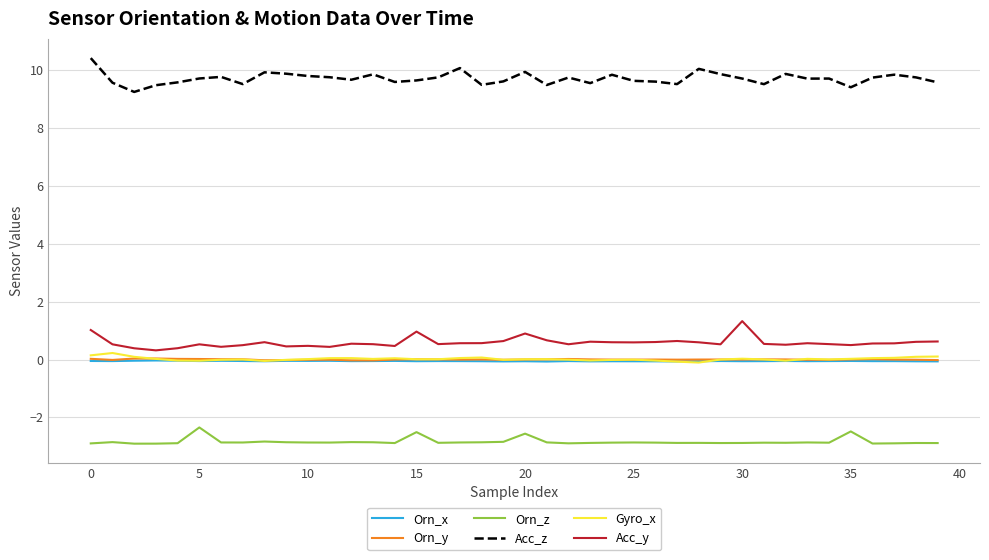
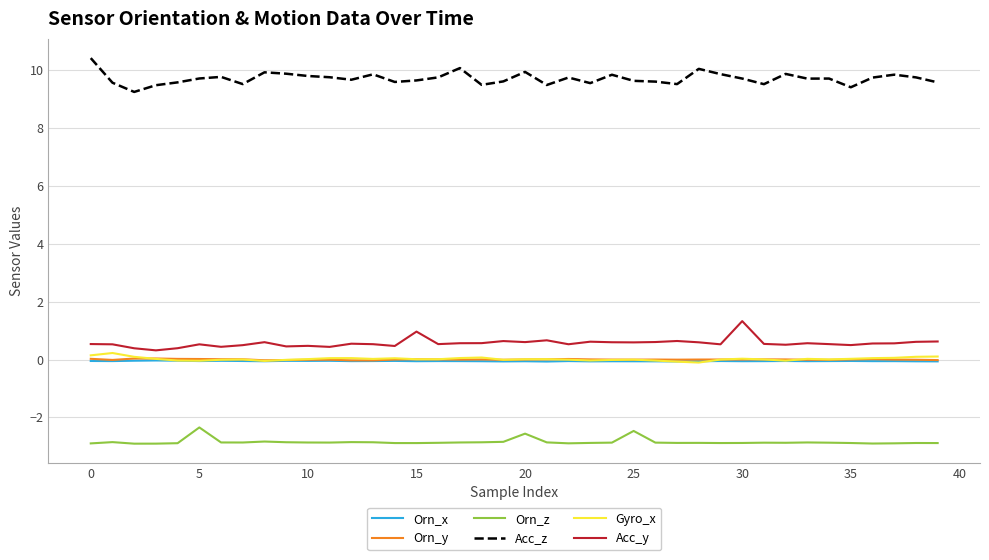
Acc_y, 0: 1.0 -> 0.5
Orn_z, 15: -2.5 -> -2.9
Acc_y, 20: 0.9 -> 0.6
Orn_z, 25: -2.9 -> -2.5
Orn_z, 35: -2.5 -> -2.9
